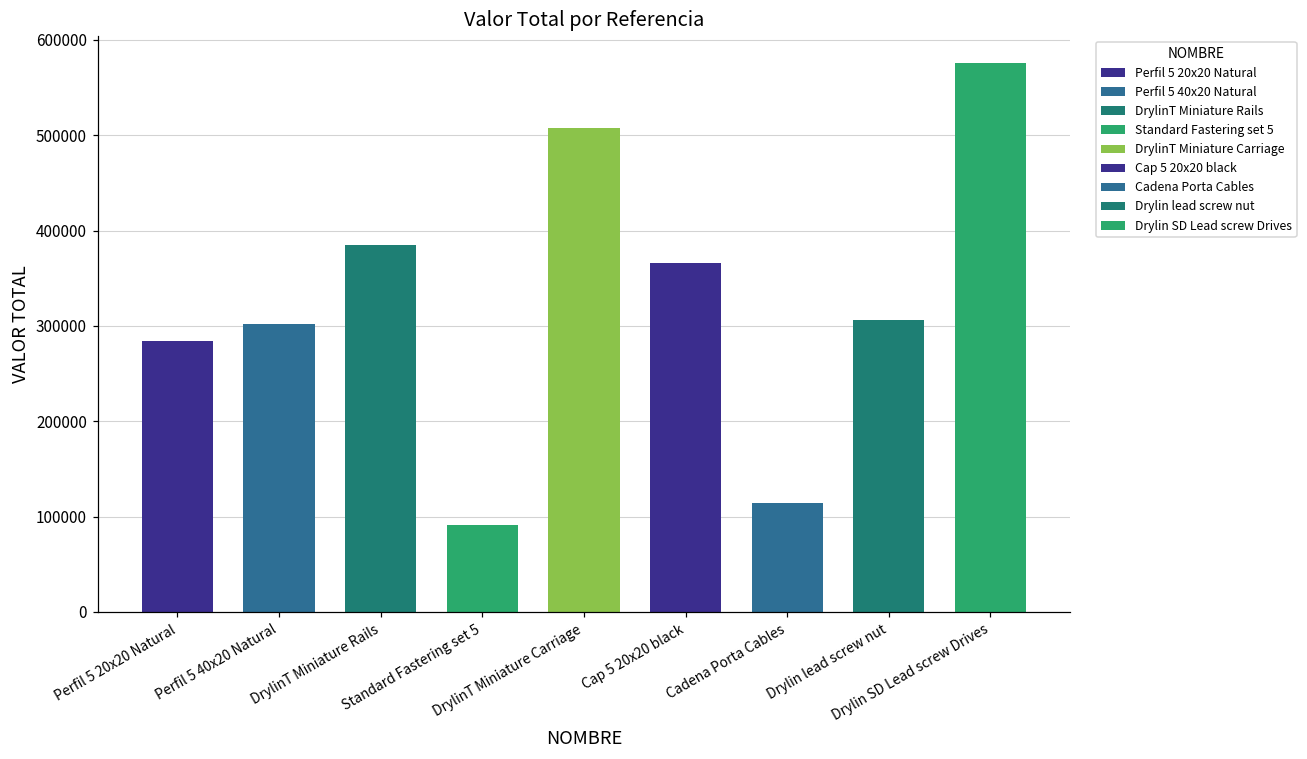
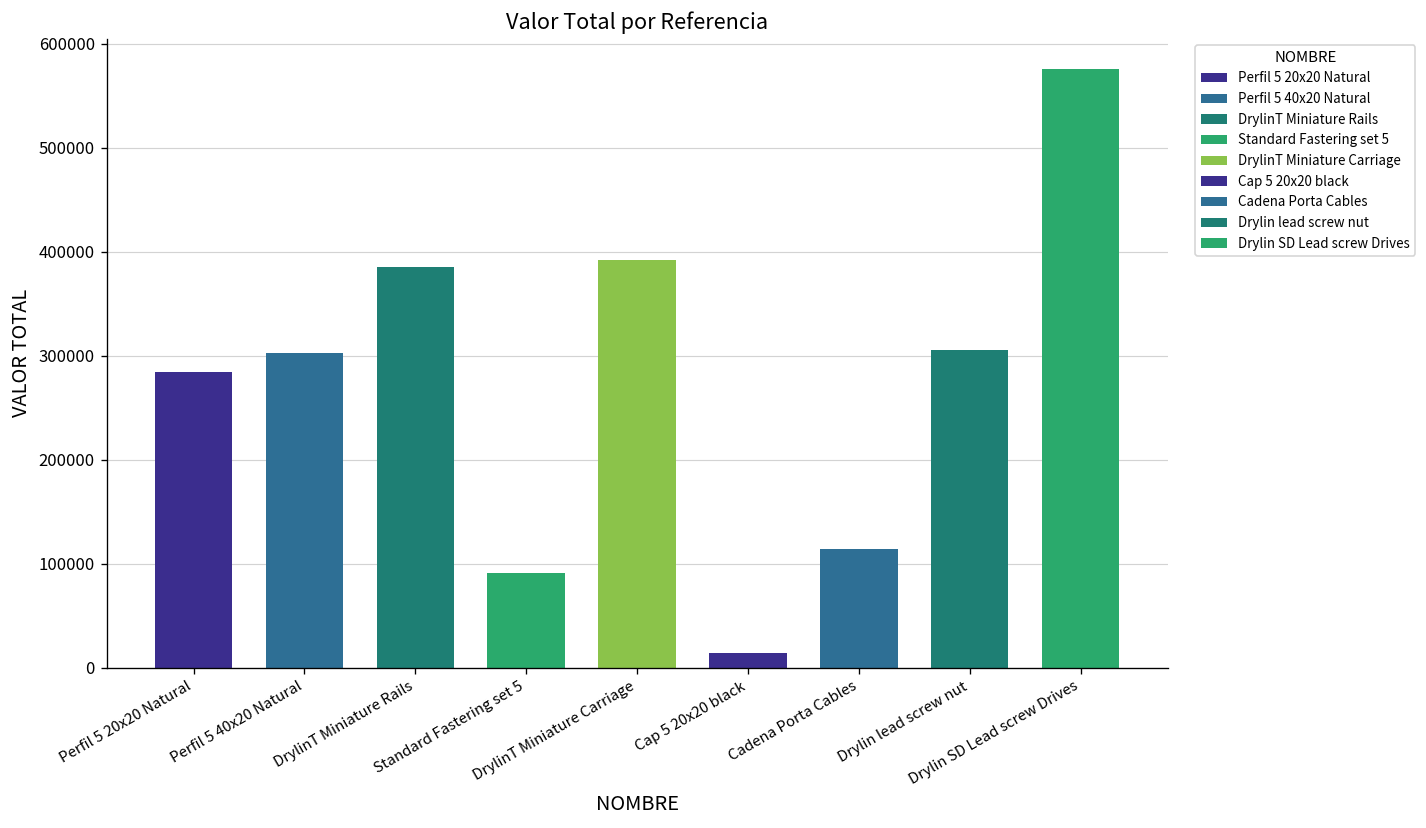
DrylinT Miniature Carriage: 510000 -> 390000
Cap 5 20x20 black: 370000 -> 10000
